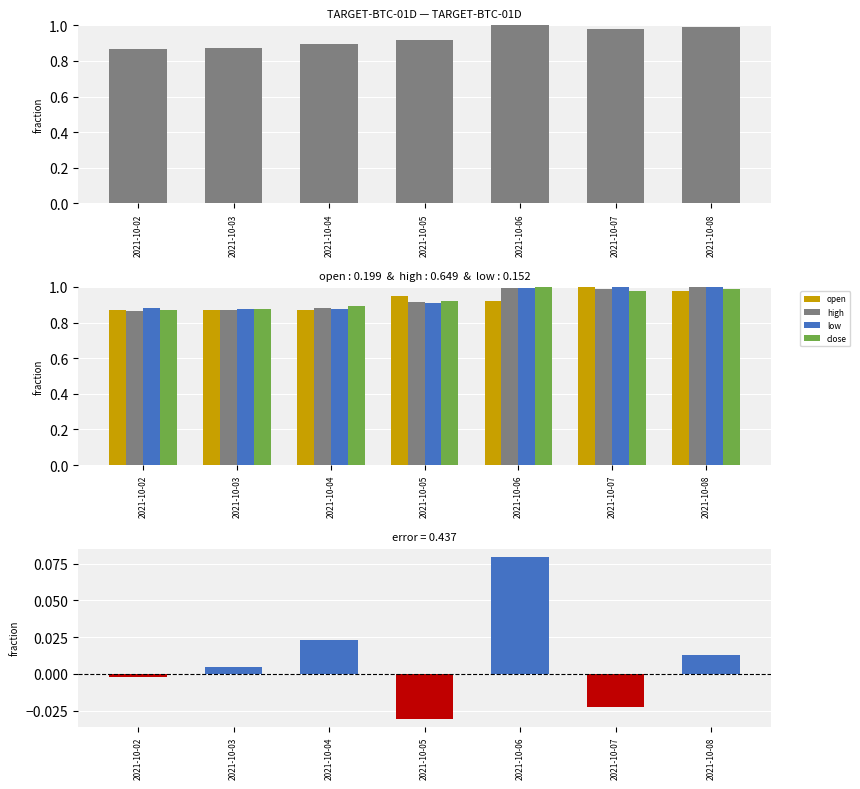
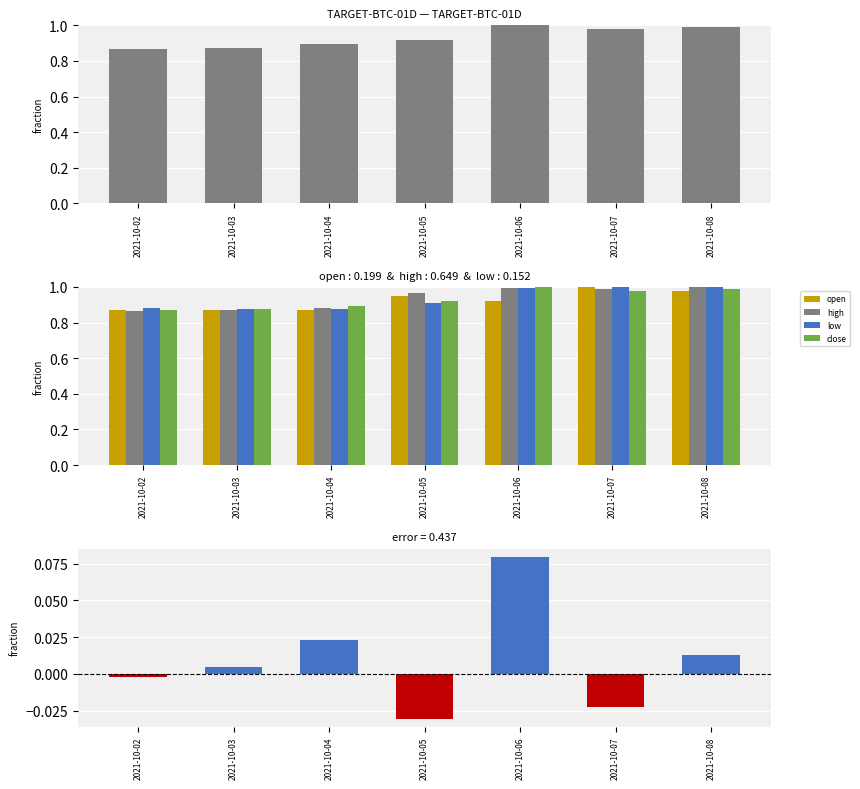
open : 0.199 & high : 0.649 & low : 0.152, high, 2021-10-05: 0.92 -> 0.97
